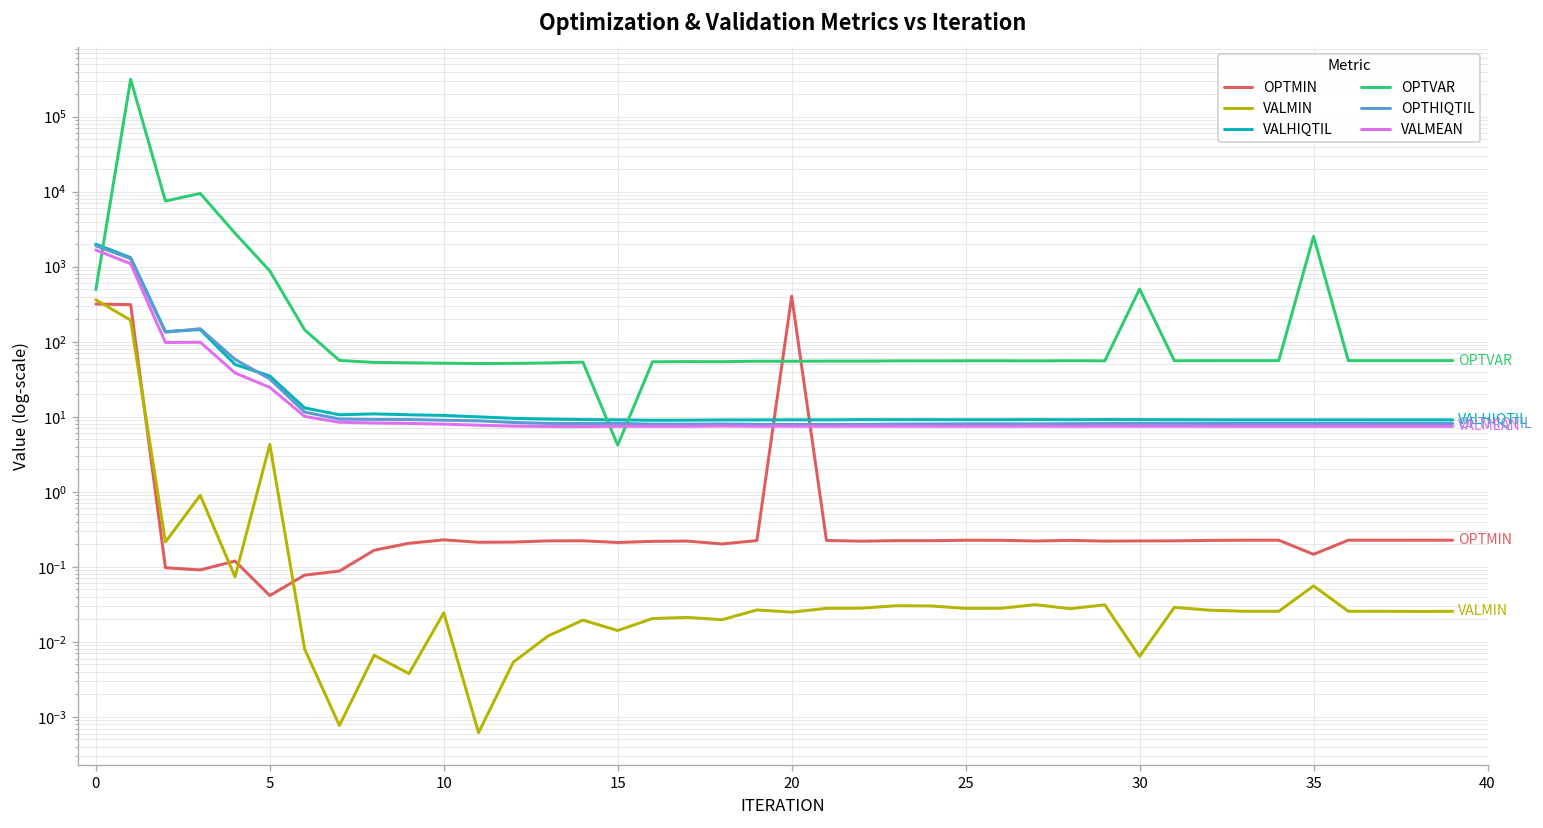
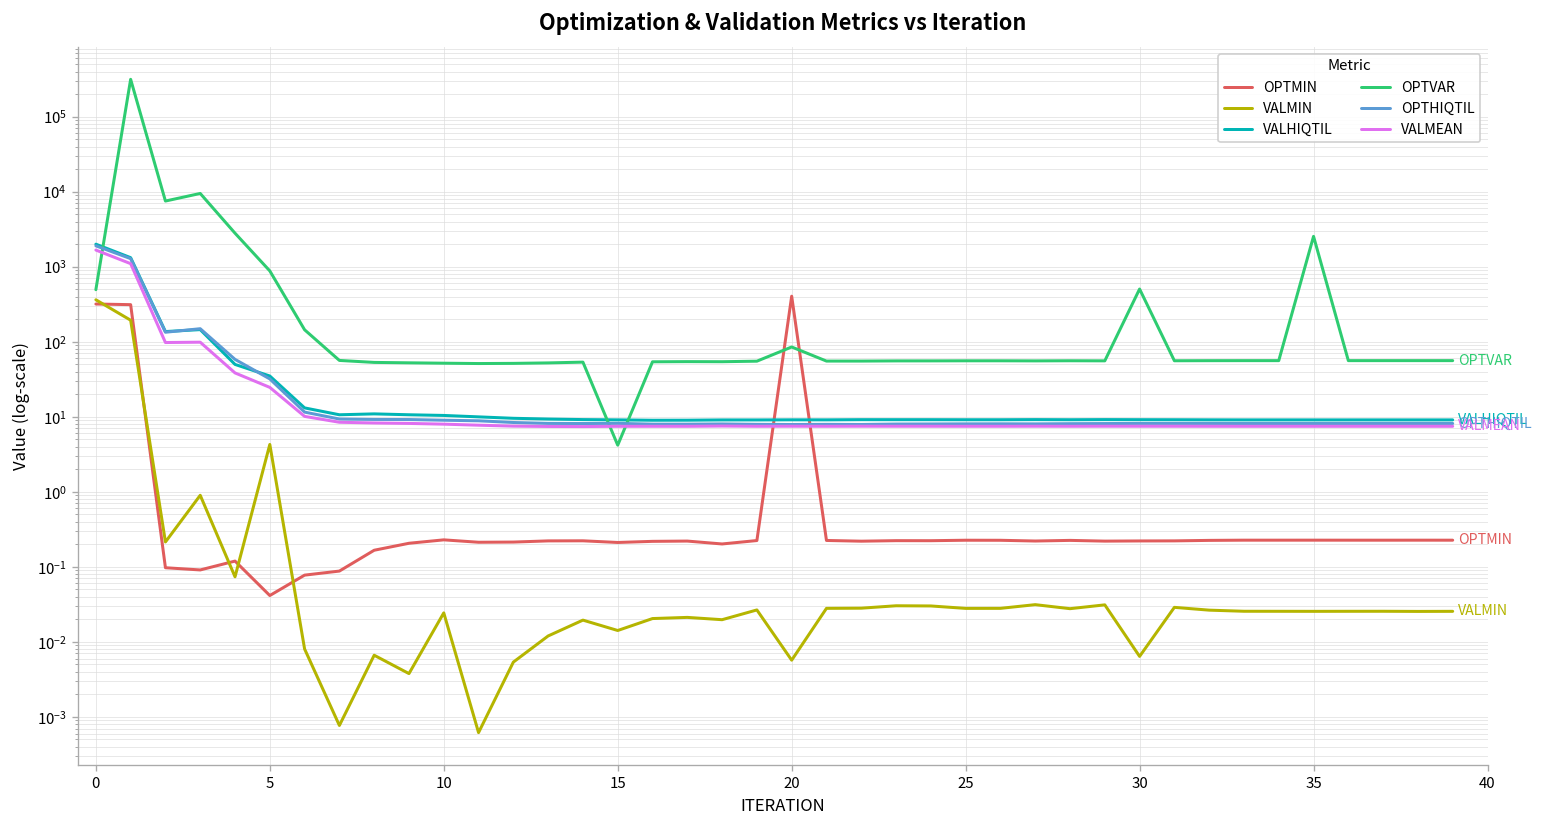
VALMIN, 20: 0.025 -> 0.006
OPTVAR, 20: 50 -> 90
OPTMIN, 35: 0.15 -> 0.23
VALMIN, 35: 0.06 -> 0.026
